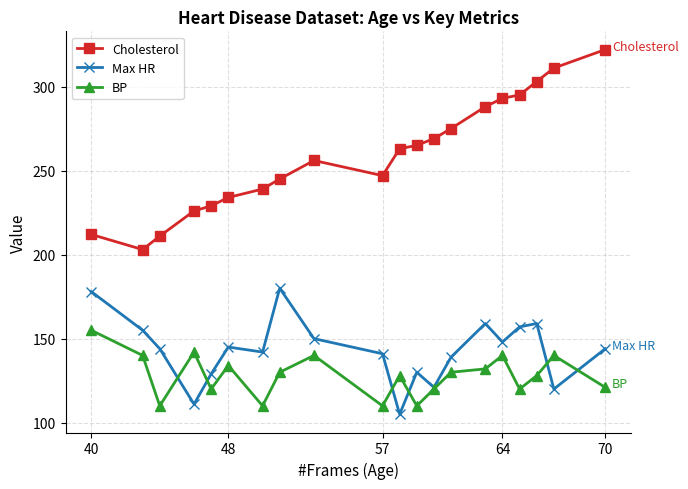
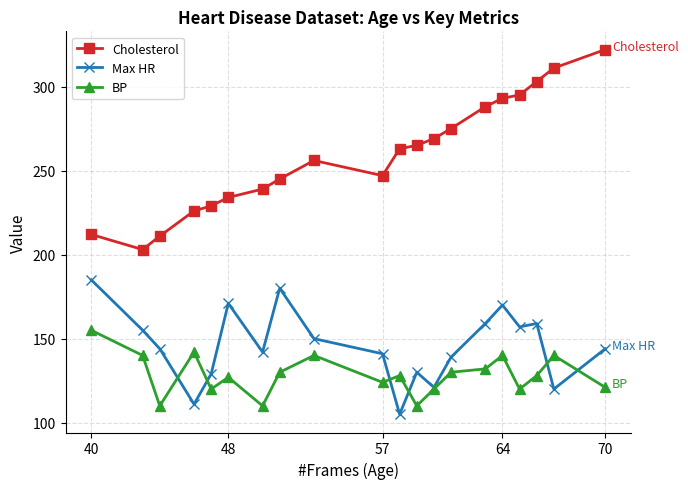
Max HR, 40: 178 -> 185
Max HR, 48: 145 -> 171
BP, 48: 134 -> 127
BP, 57: 110 -> 124
Max HR, 64: 148 -> 170
